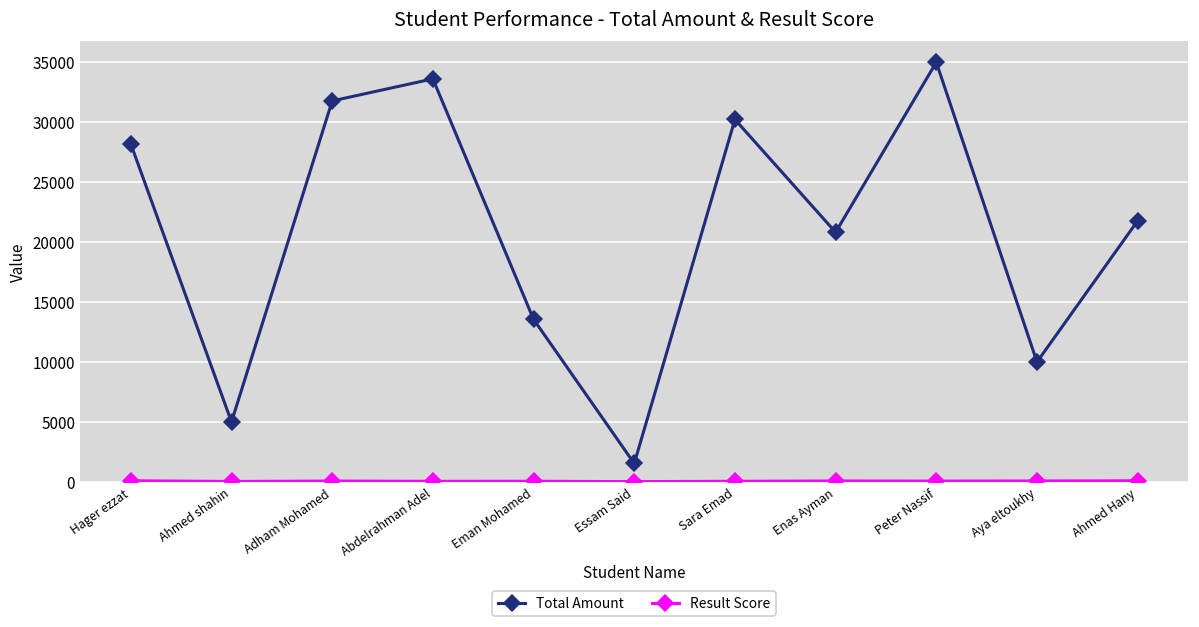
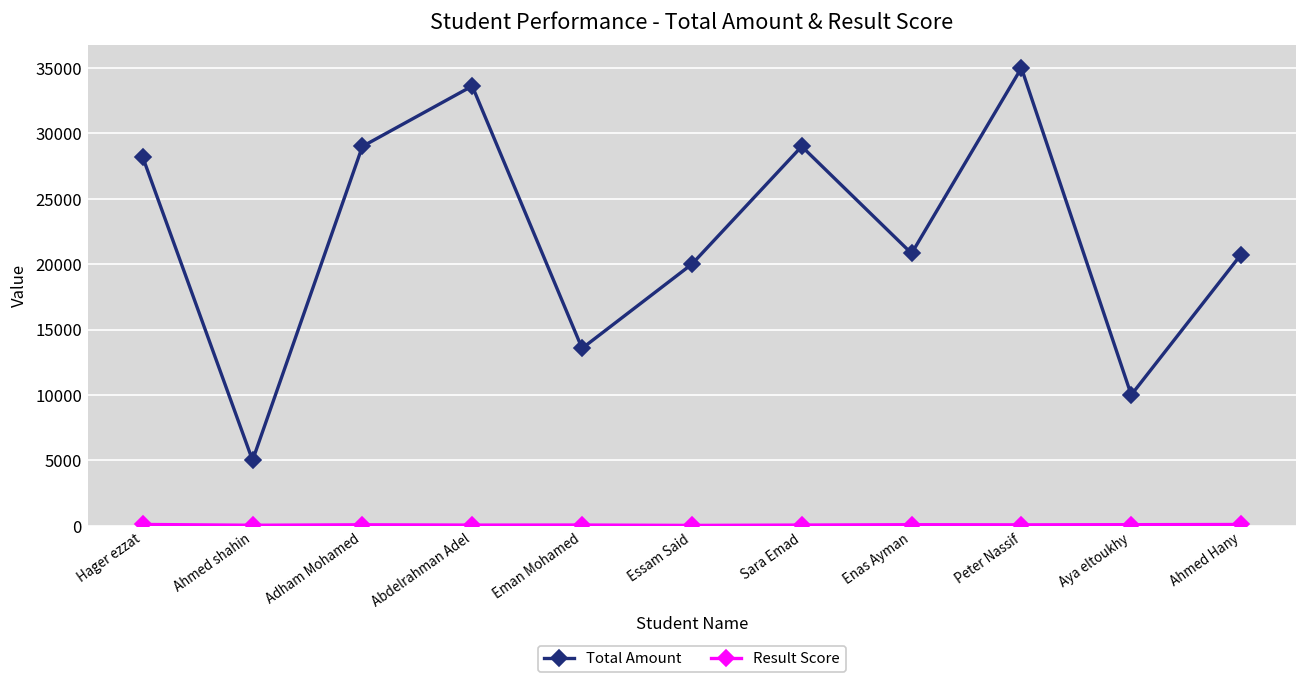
Total Amount, Adham Mohamed: 31800 -> 29000
Total Amount, Essam Said: 1500 -> 20000
Total Amount, Sara Emad: 30200 -> 29000
Total Amount, Ahmed Hany: 21800 -> 20700
